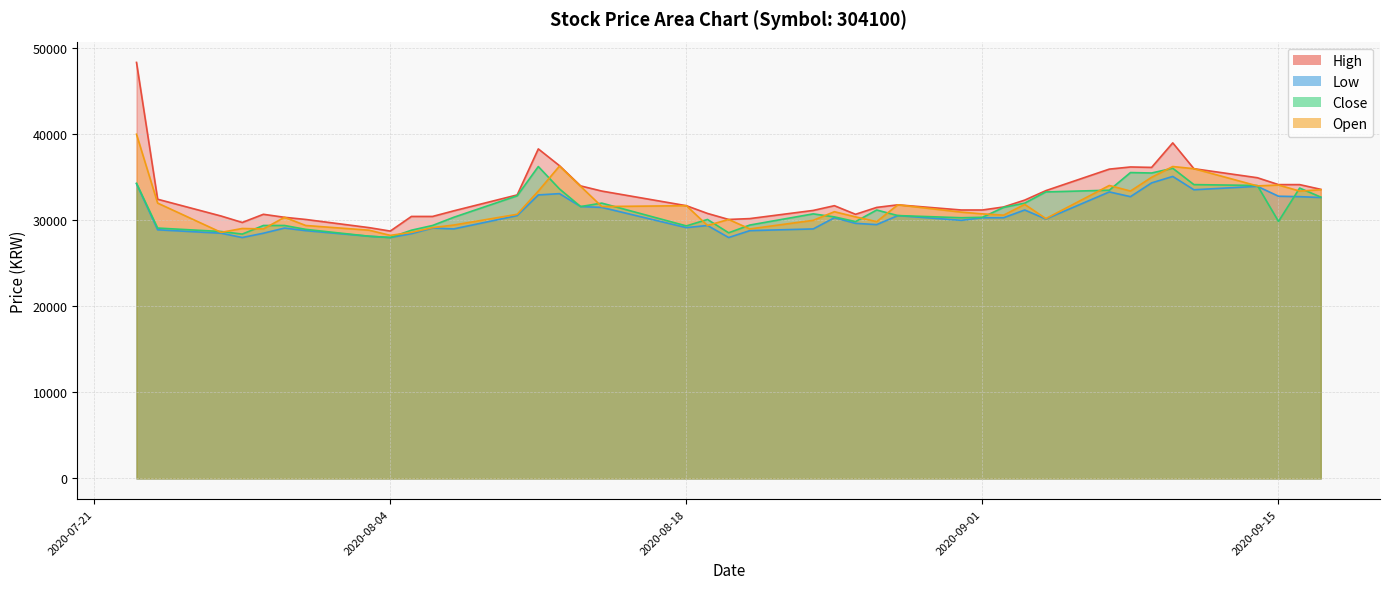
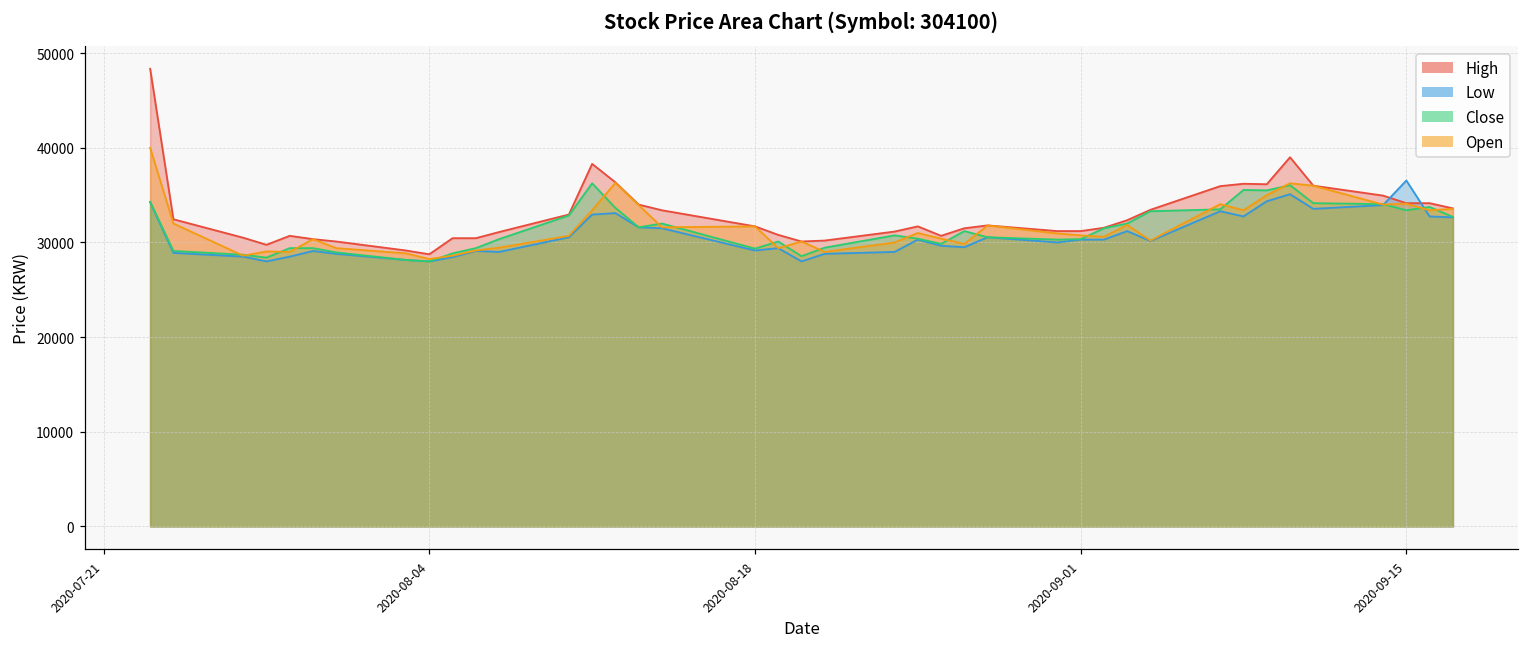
Low, 2020-09-15: 33000 -> 37000
Close, 2020-09-15: 30000 -> 33000
